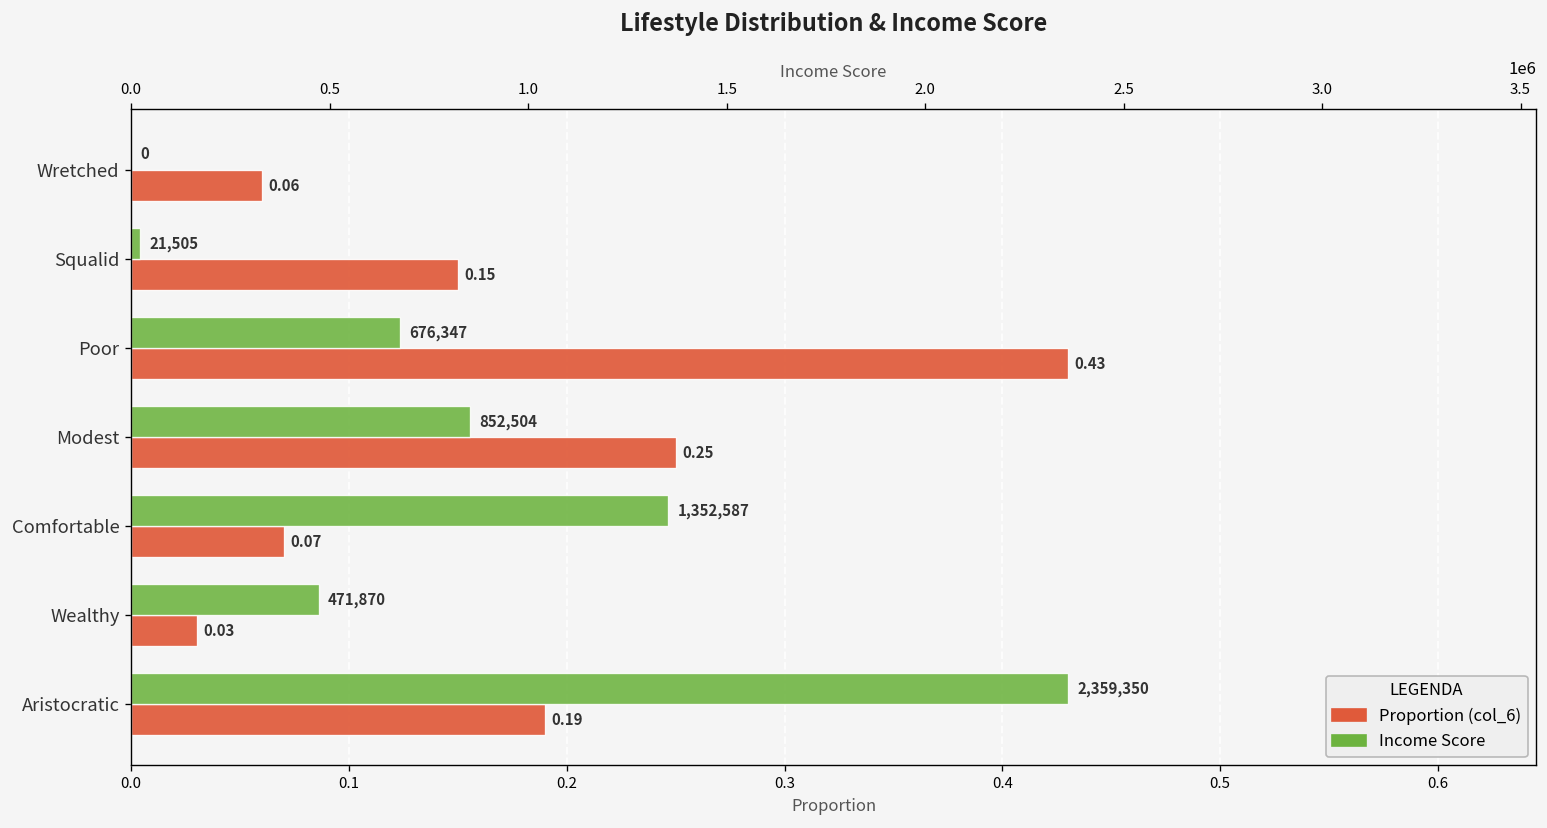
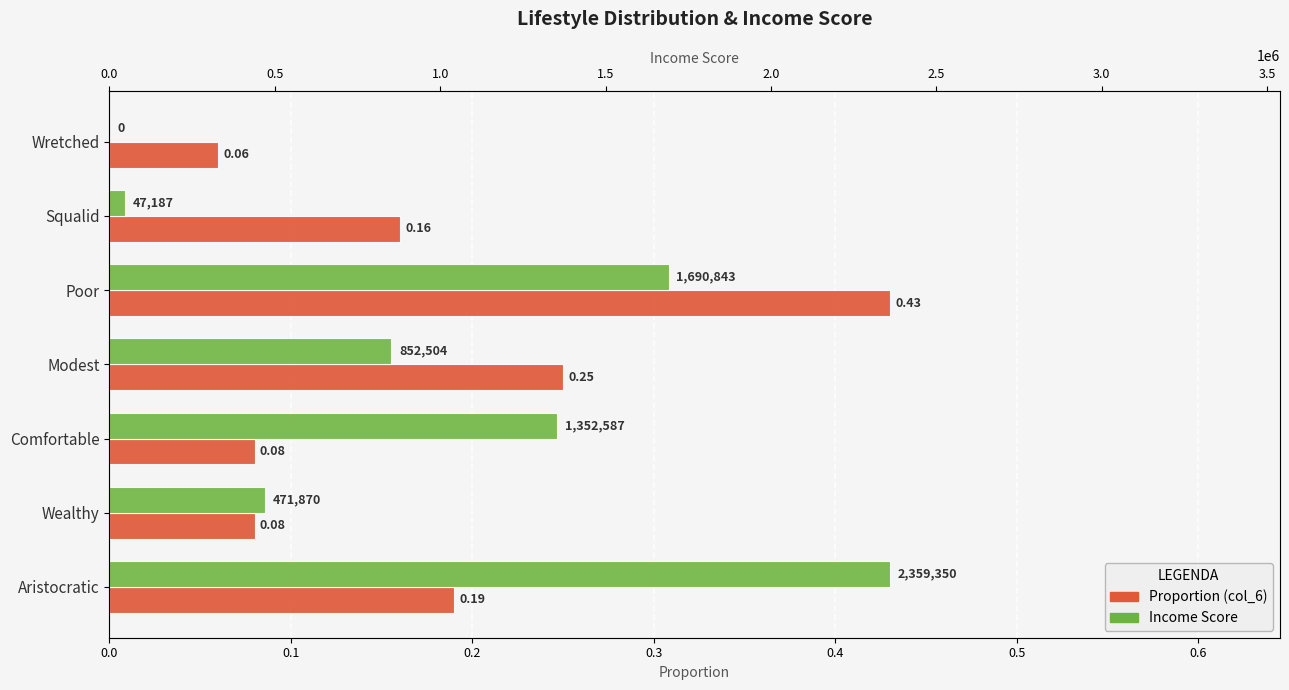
Proportion (col_6), Squalid: 0.15 -> 0.16
Proportion (col_6), Comfortable: 0.07 -> 0.08
Proportion (col_6), Wealthy: 0.03 -> 0.08
Income Score, Squalid: 21,505 -> 47,187
Income Score, Poor: 676,347 -> 1,690,843
